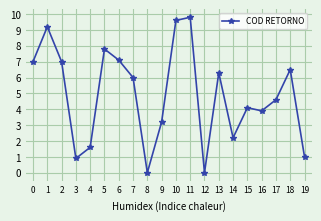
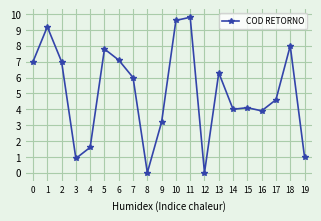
14: 2.2 -> 4.0
18: 6.5 -> 8.0
